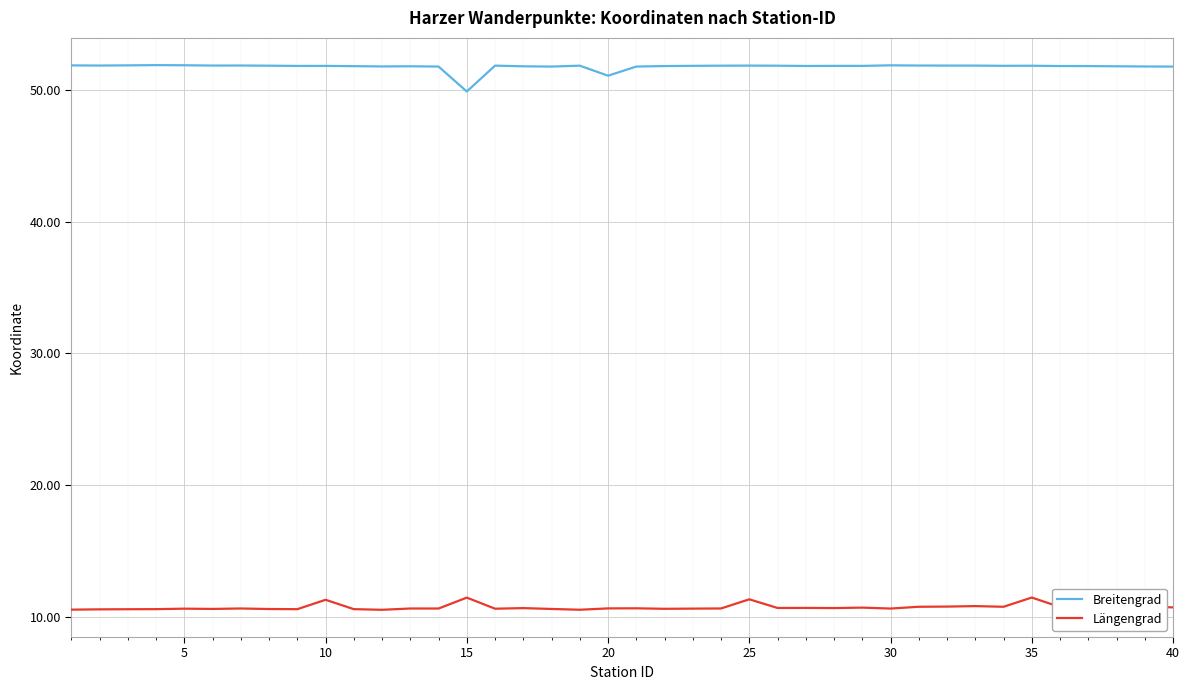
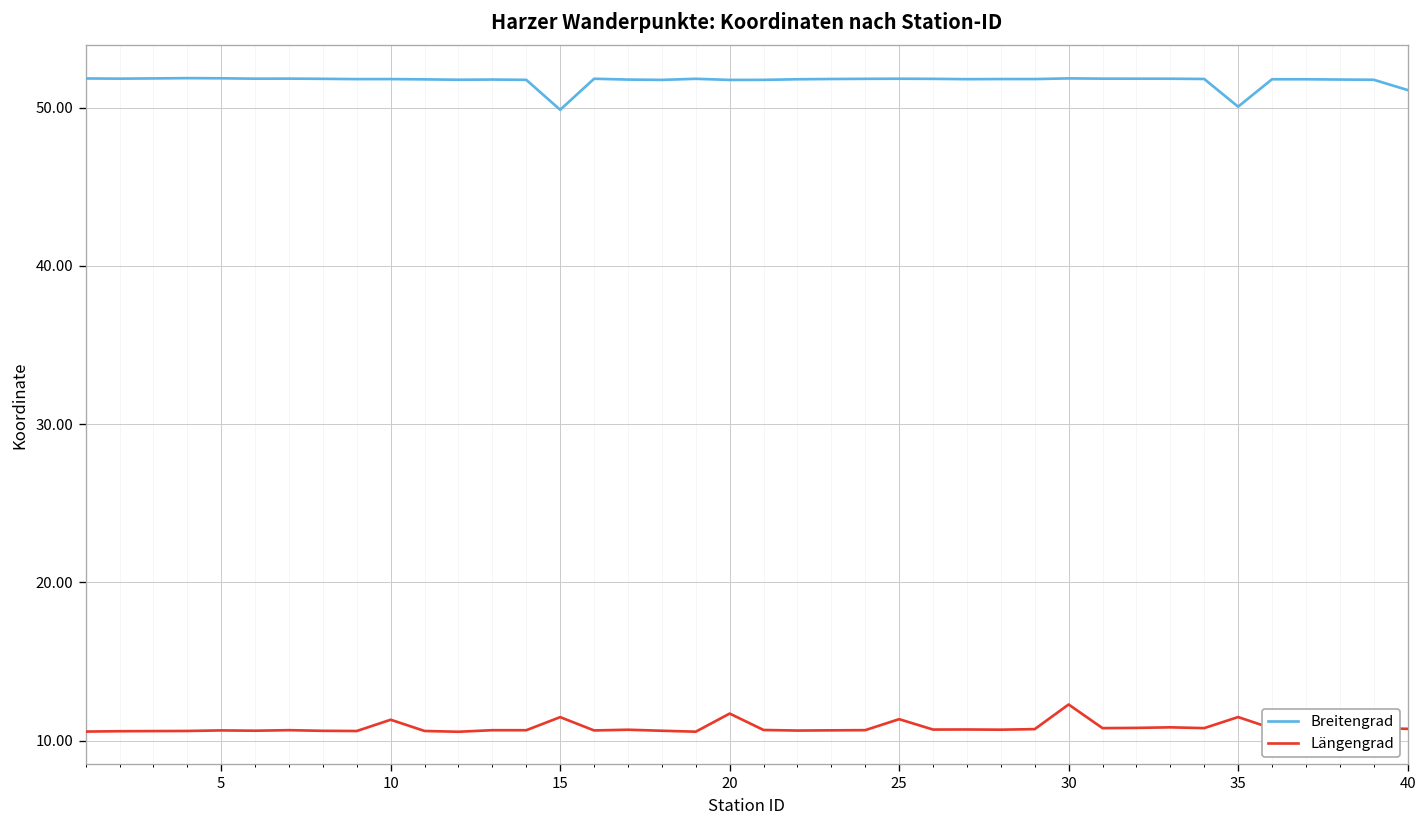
Breitengrad, 20: 51.1 -> 51.8
Längengrad, 20: 10.7 -> 11.7
Längengrad, 30: 10.7 -> 12.3
Breitengrad, 35: 51.8 -> 50.1
Breitengrad, 40: 51.8 -> 51.1
